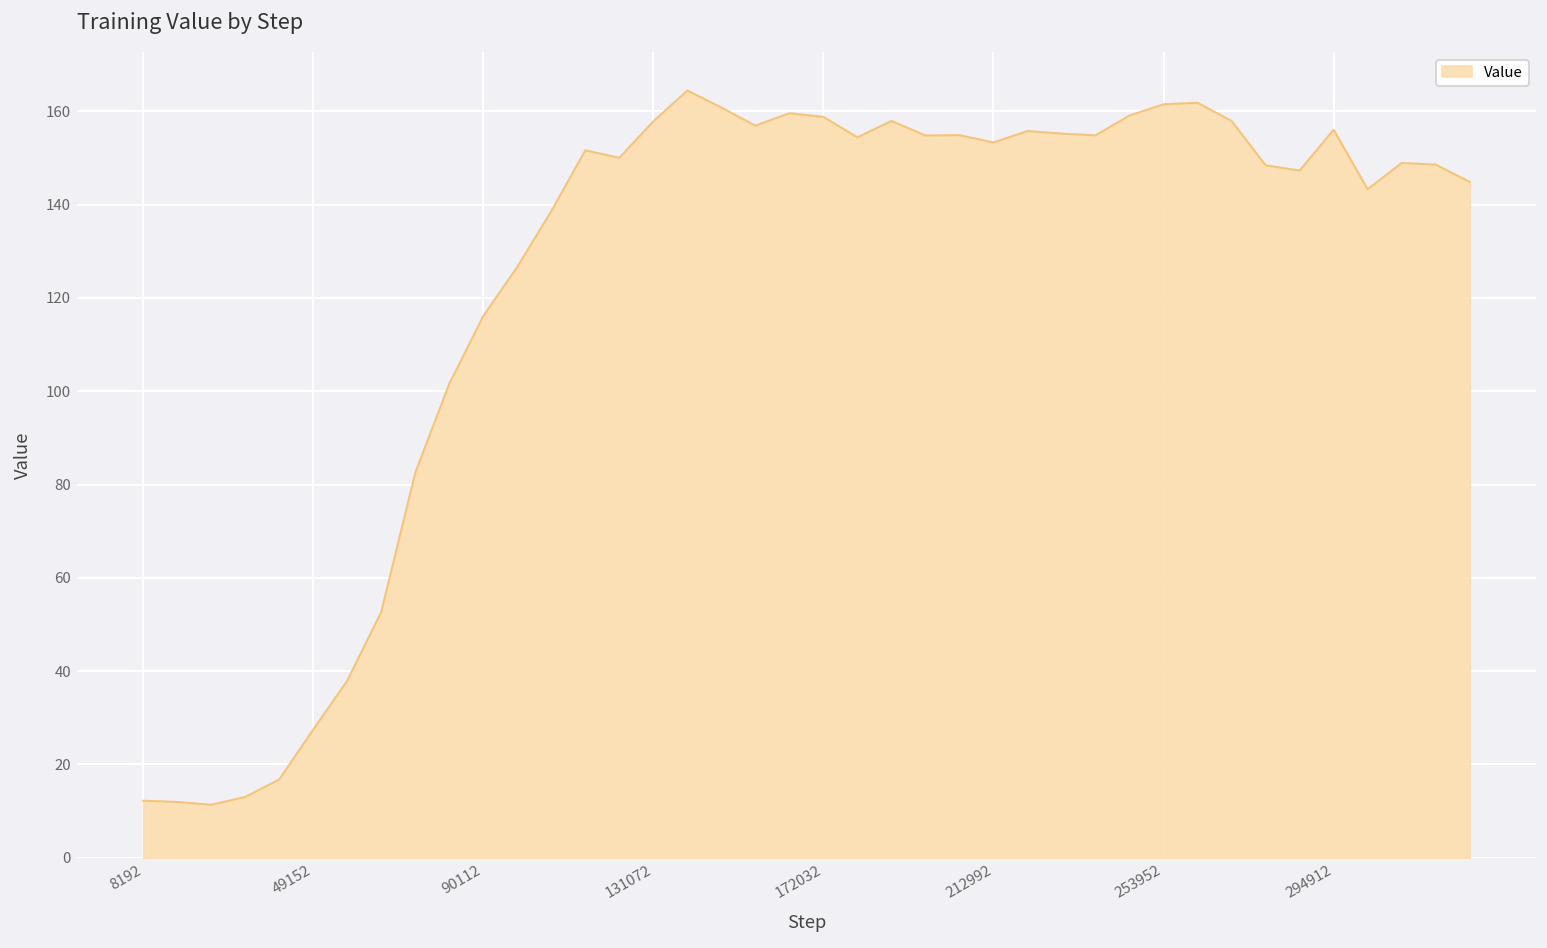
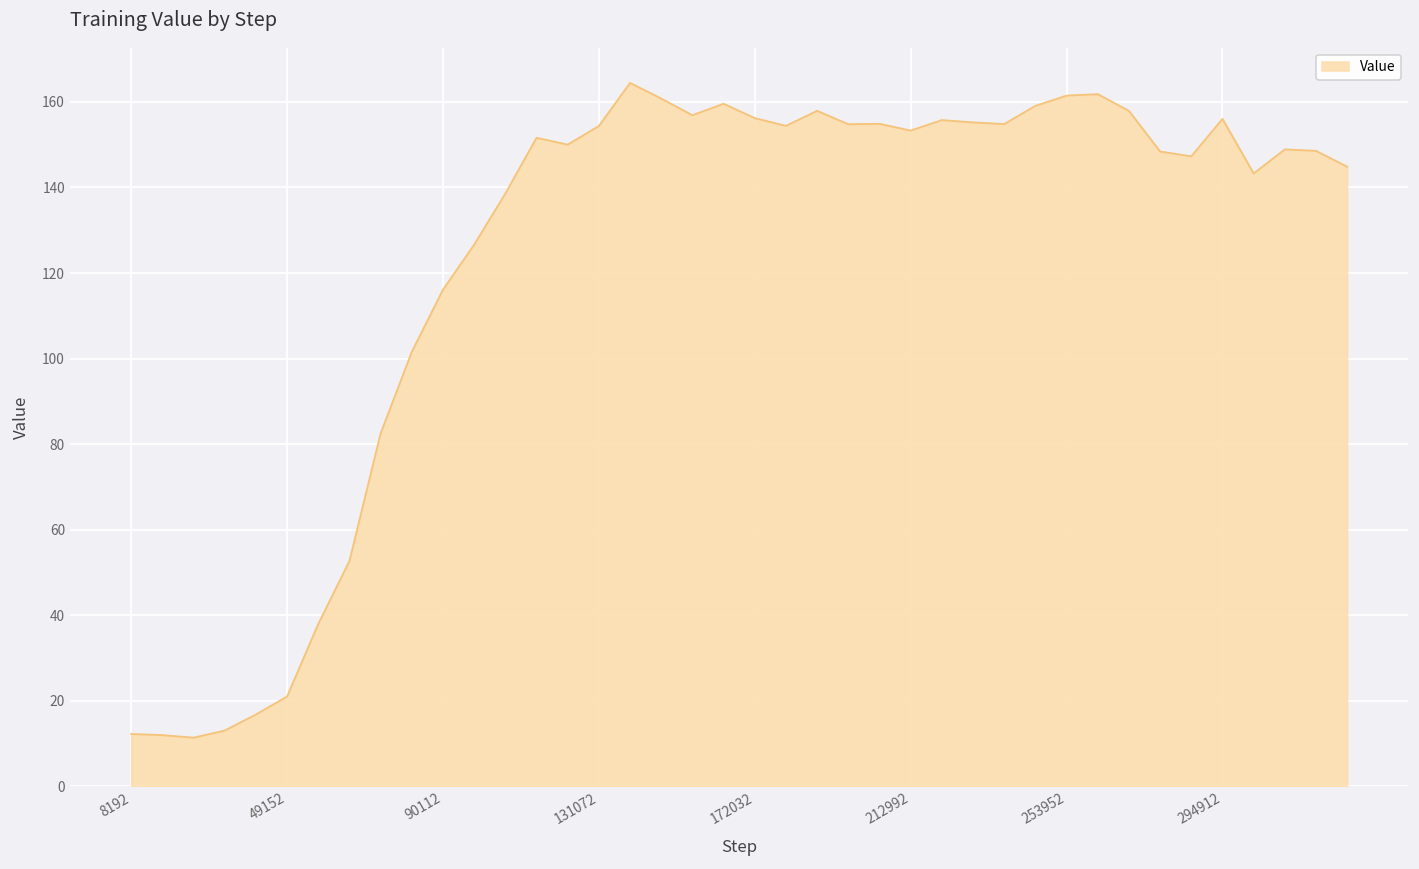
49152: 27 -> 21
131072: 158 -> 154
172032: 159 -> 156
